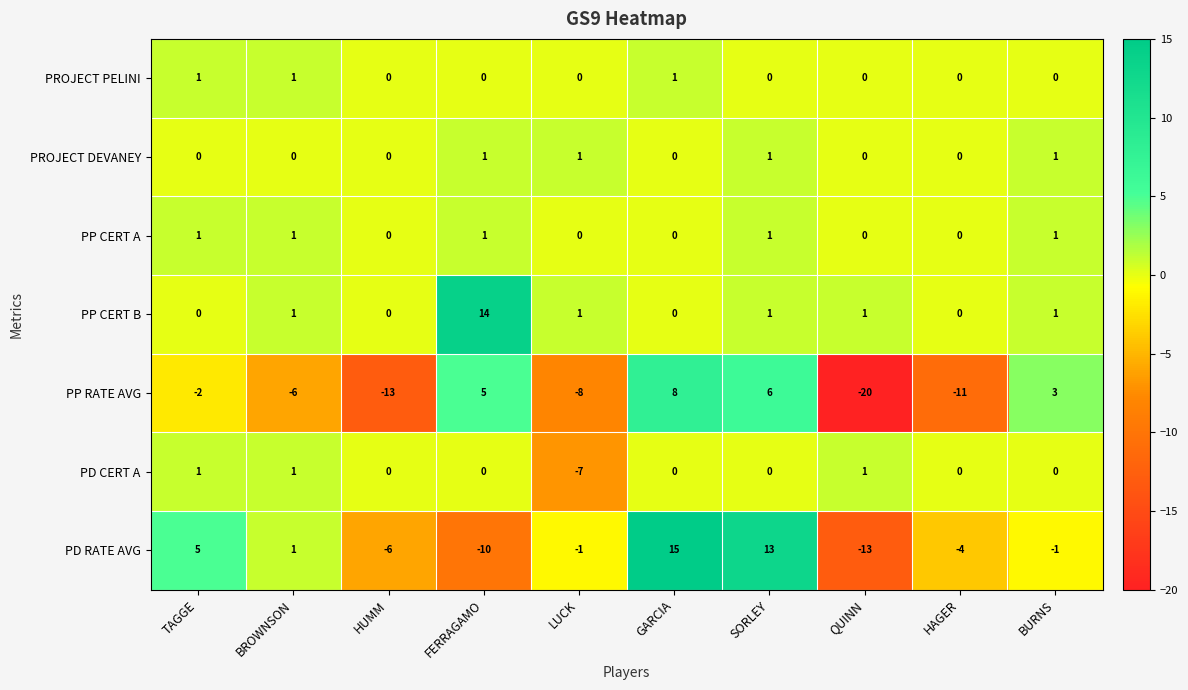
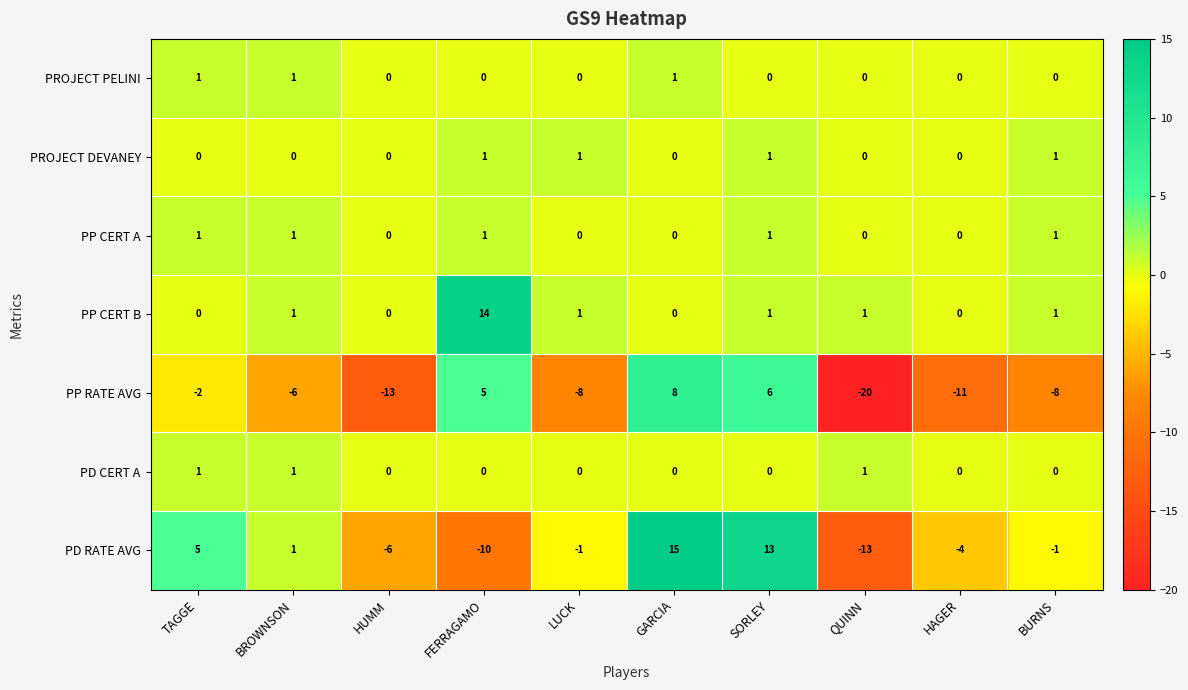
PP RATE AVG, BURNS: 3 -> -8
PD CERT A, LUCK: -7 -> 0
